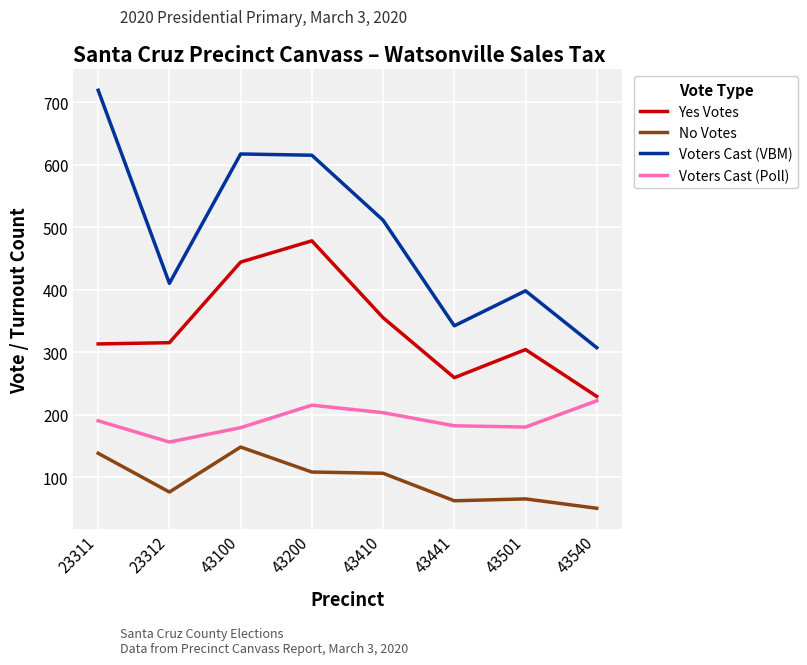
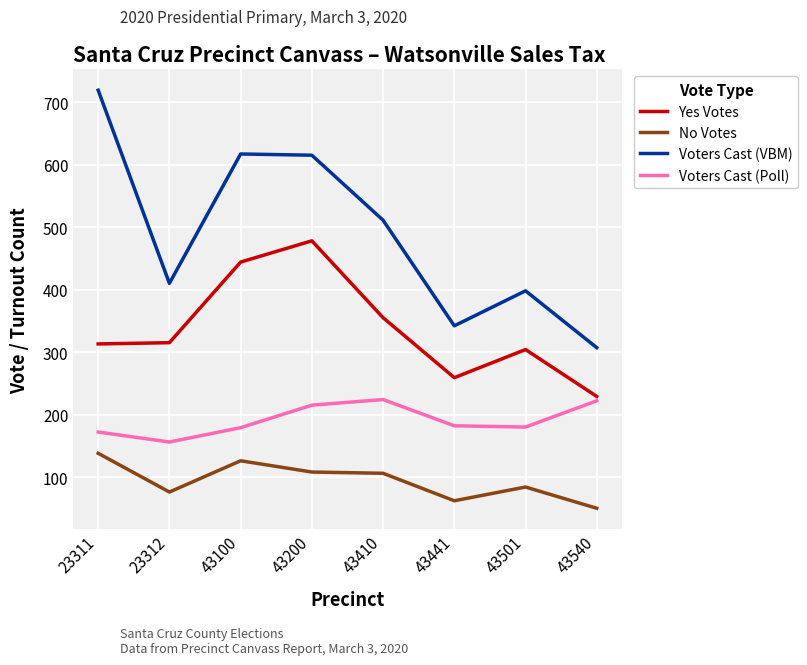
Voters Cast (Poll), 23311: 190 -> 170
No Votes, 43100: 150 -> 130
Voters Cast (Poll), 43410: 200 -> 220
No Votes, 43501: 70 -> 80
